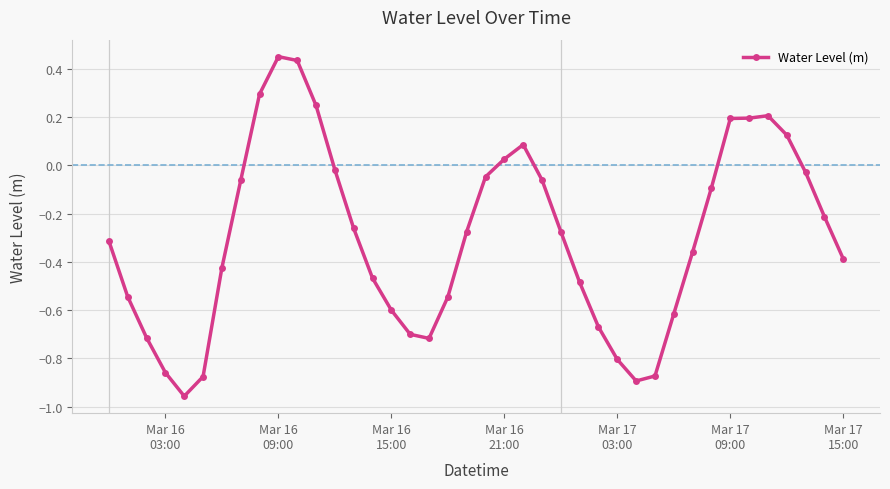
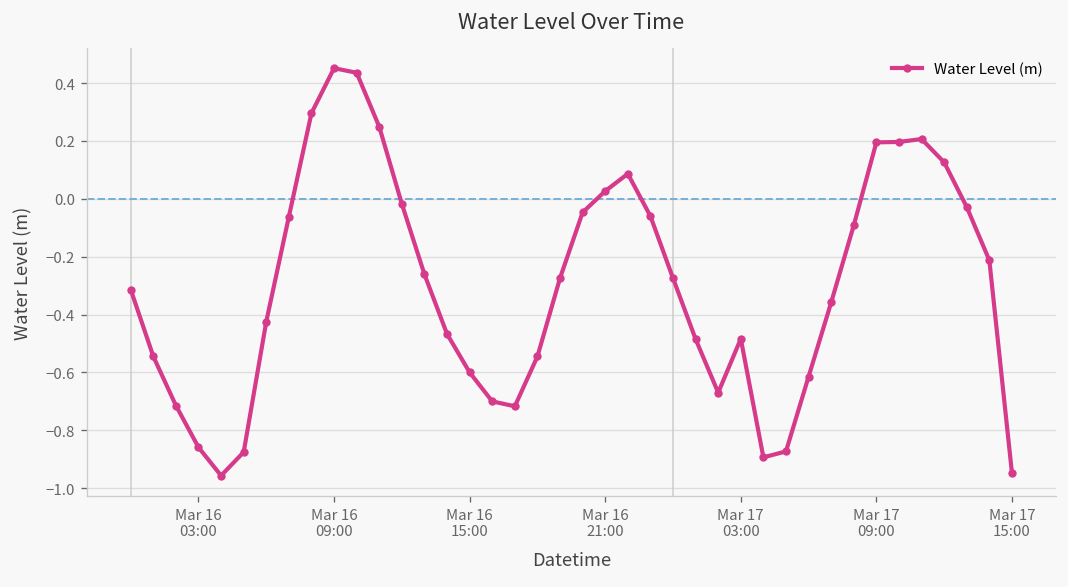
Mar 17 03:00: -0.80 -> -0.48
Mar 17 15:00: -0.39 -> -0.95
